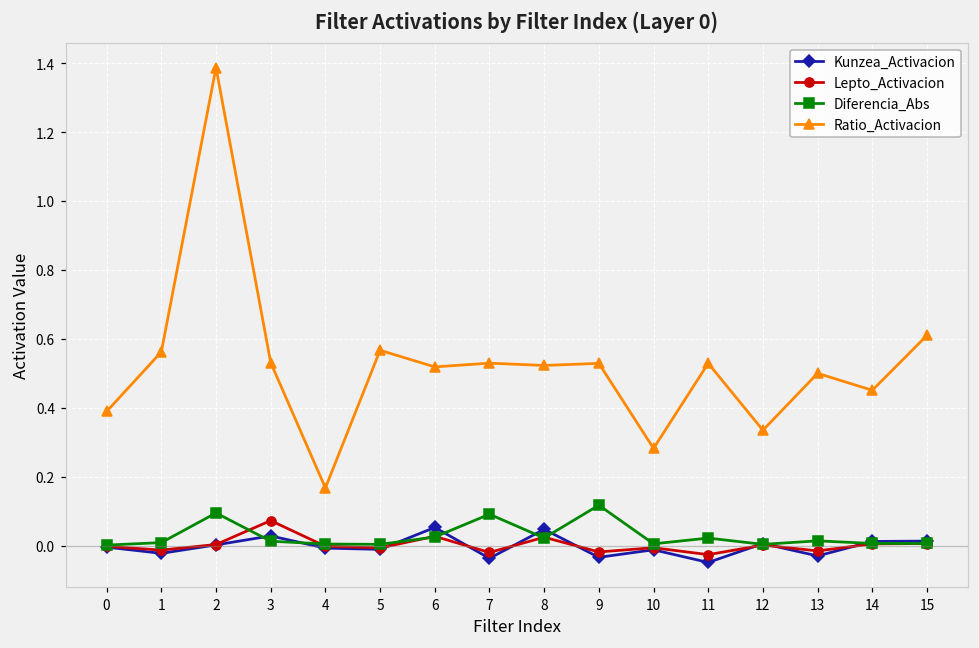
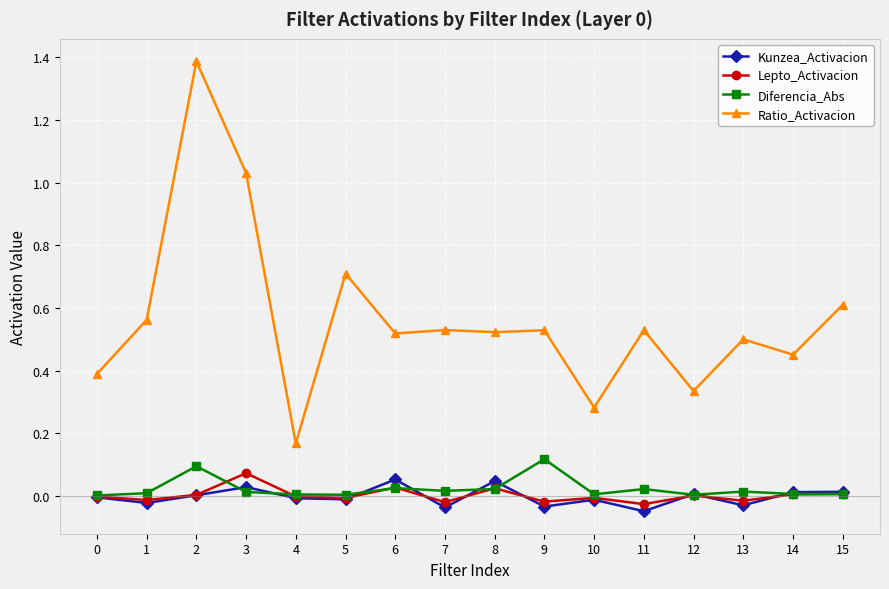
Ratio_Activacion, 3: 0.53 -> 1.03
Ratio_Activacion, 5: 0.57 -> 0.71
Diferencia_Abs, 7: 0.09 -> 0.02
